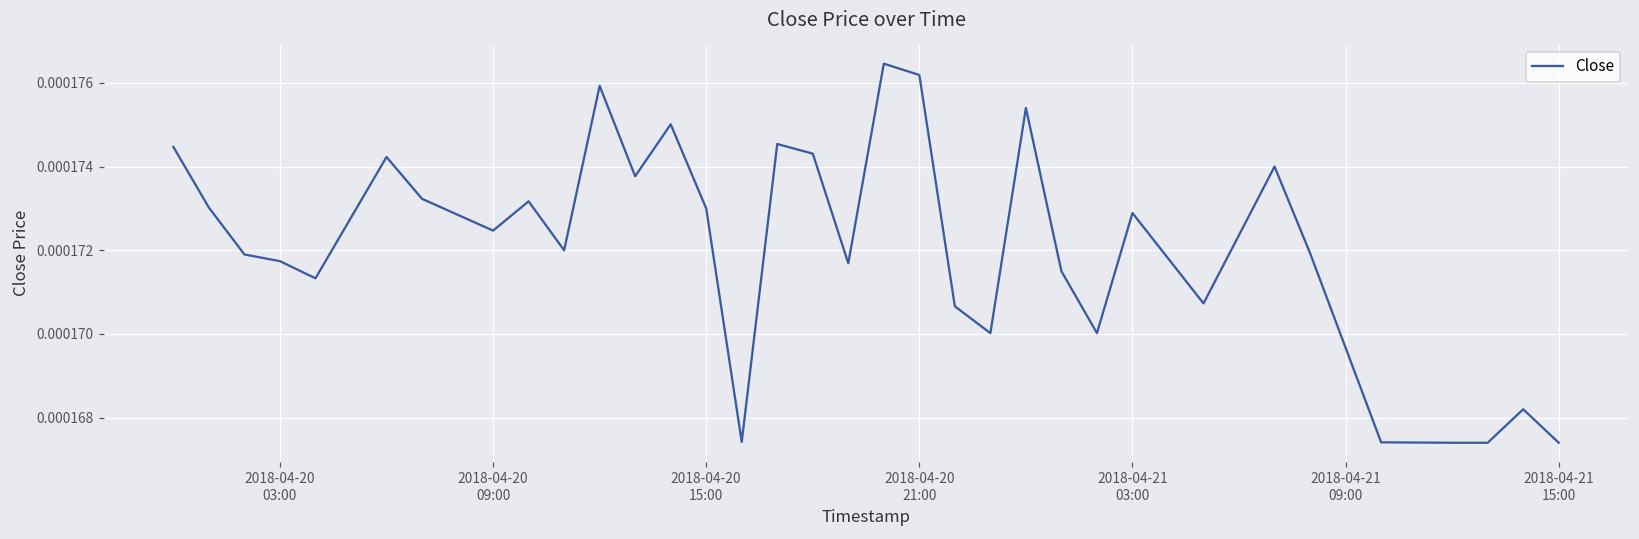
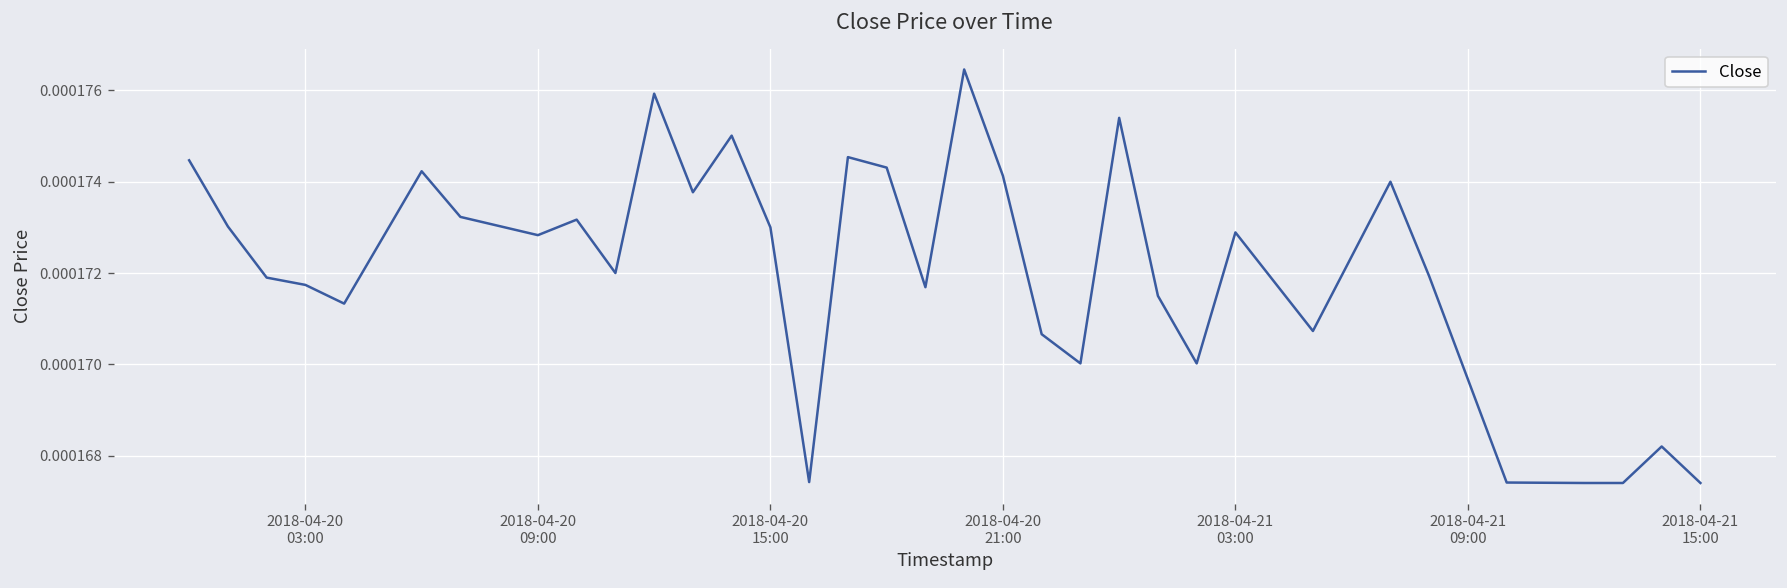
2018-04-20 09:00: 0.0001725 -> 0.0001728
2018-04-20 21:00: 0.0001762 -> 0.0001741
